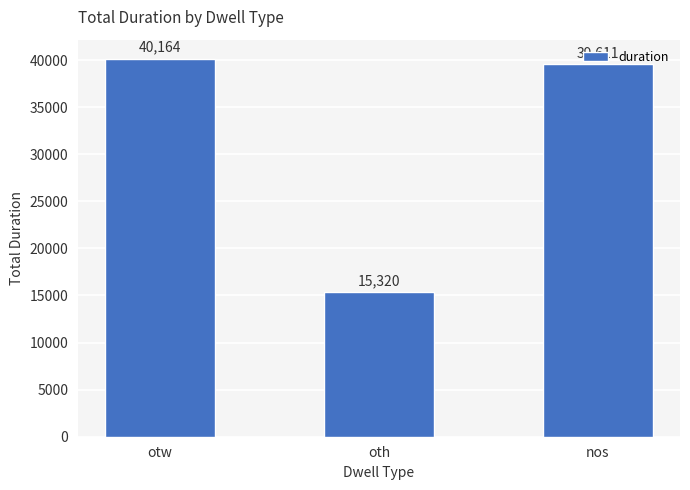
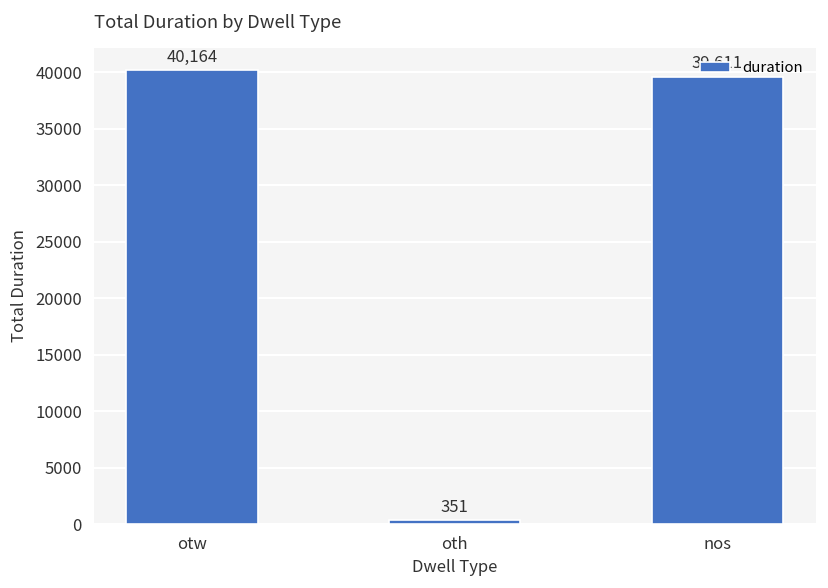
oth: 15,320 -> 351
